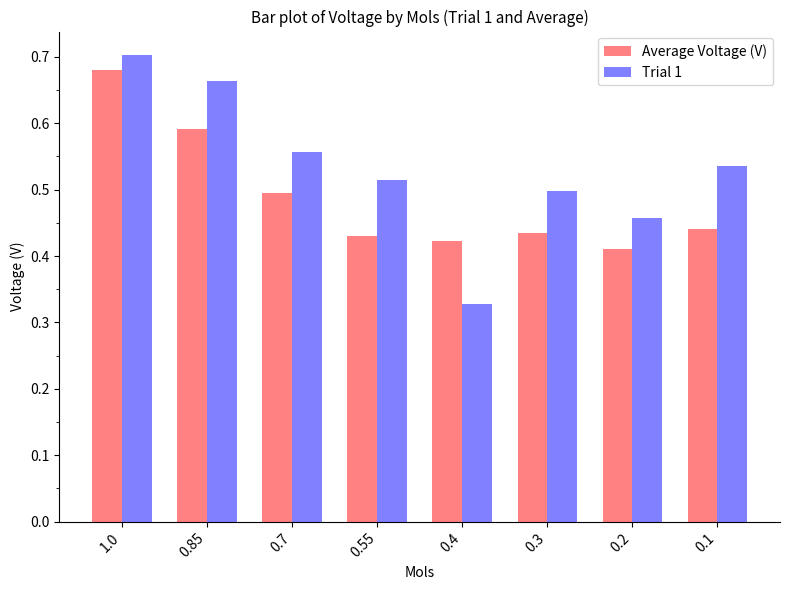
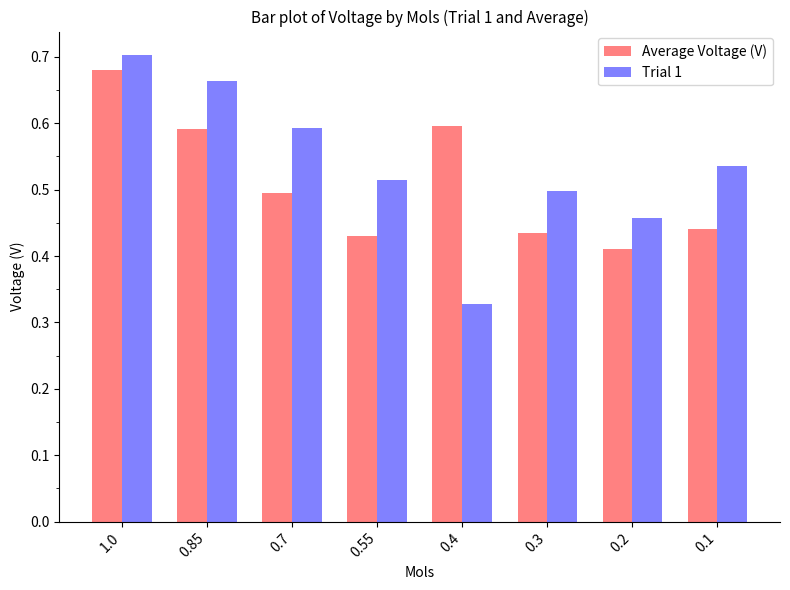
Trial 1, 0.7: 0.56 -> 0.59
Average Voltage (V), 0.4: 0.42 -> 0.60
